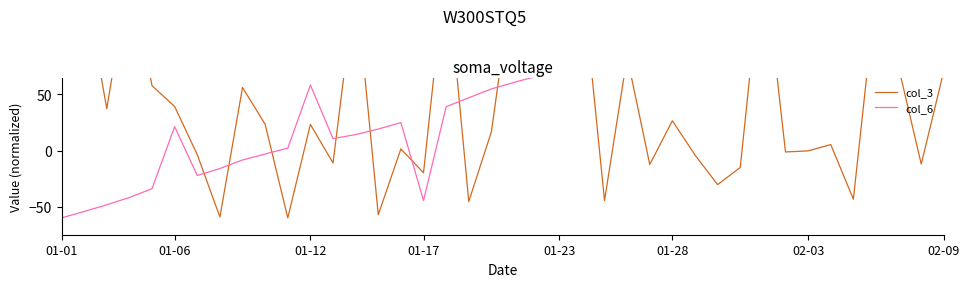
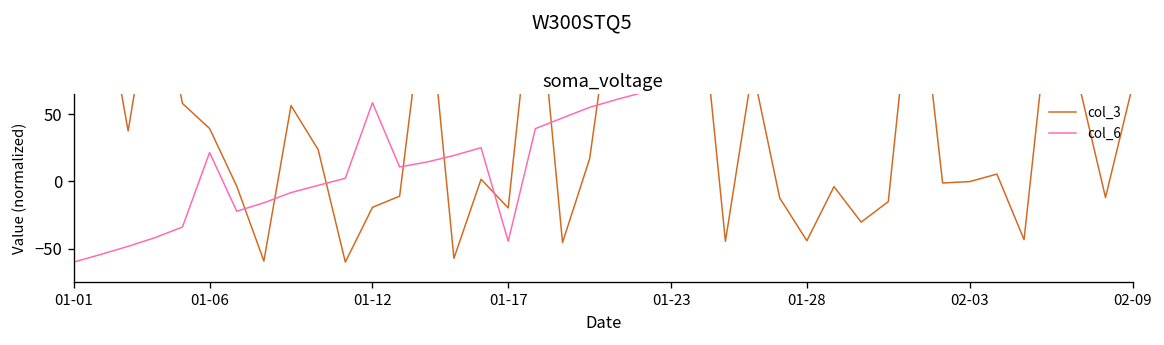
col_3, 01-12: 23 -> -19
col_3, 01-28: 27 -> -44
